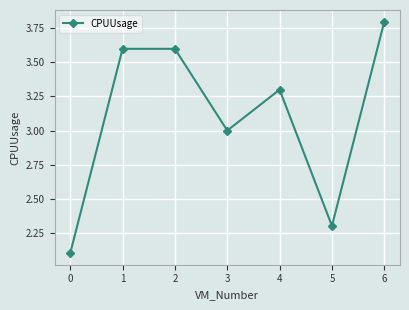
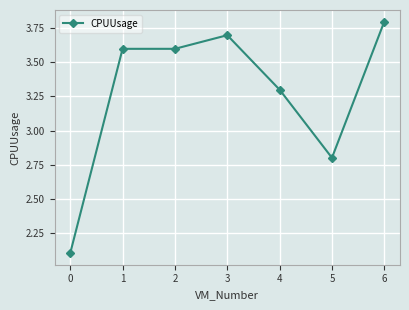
3: 3.0 -> 3.7
5: 2.3 -> 2.8
